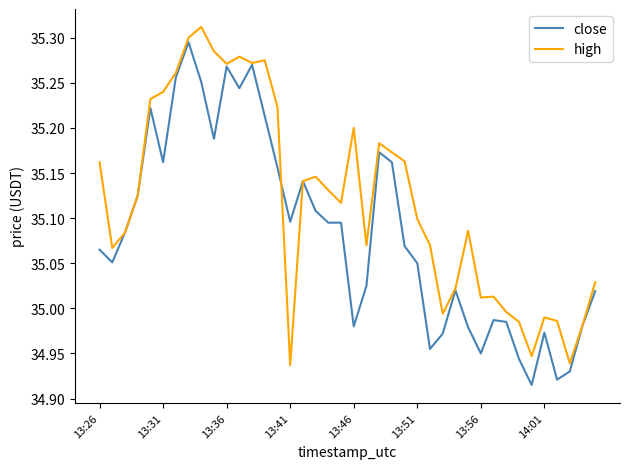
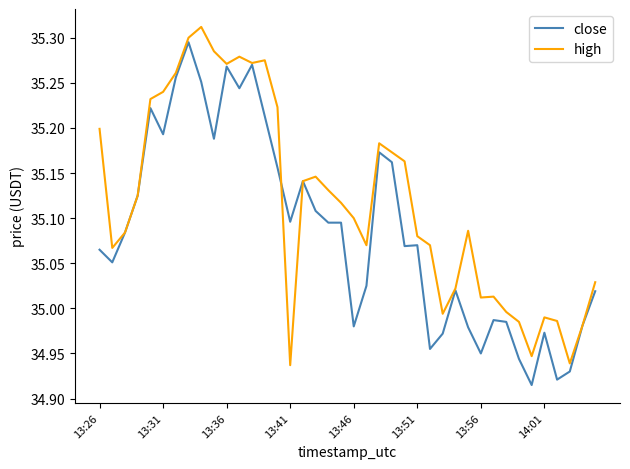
high, 13:26: 35.16 -> 35.20
close, 13:31: 35.16 -> 35.19
high, 13:46: 35.2 -> 35.1
close, 13:51: 35.05 -> 35.07
high, 13:51: 35.10 -> 35.08
